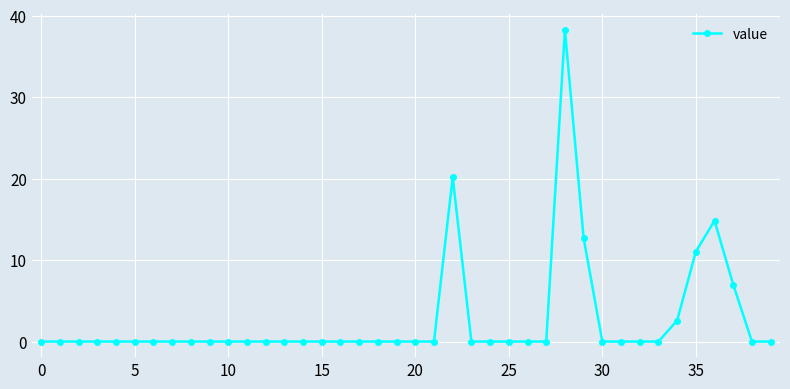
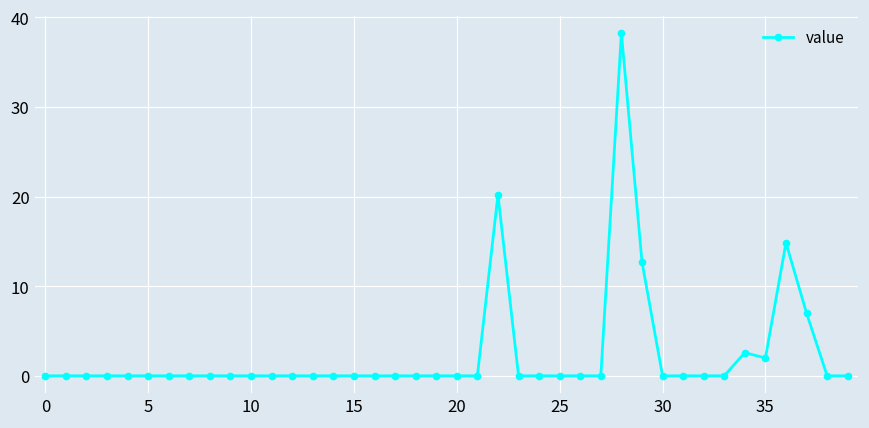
35: 11 -> 2
